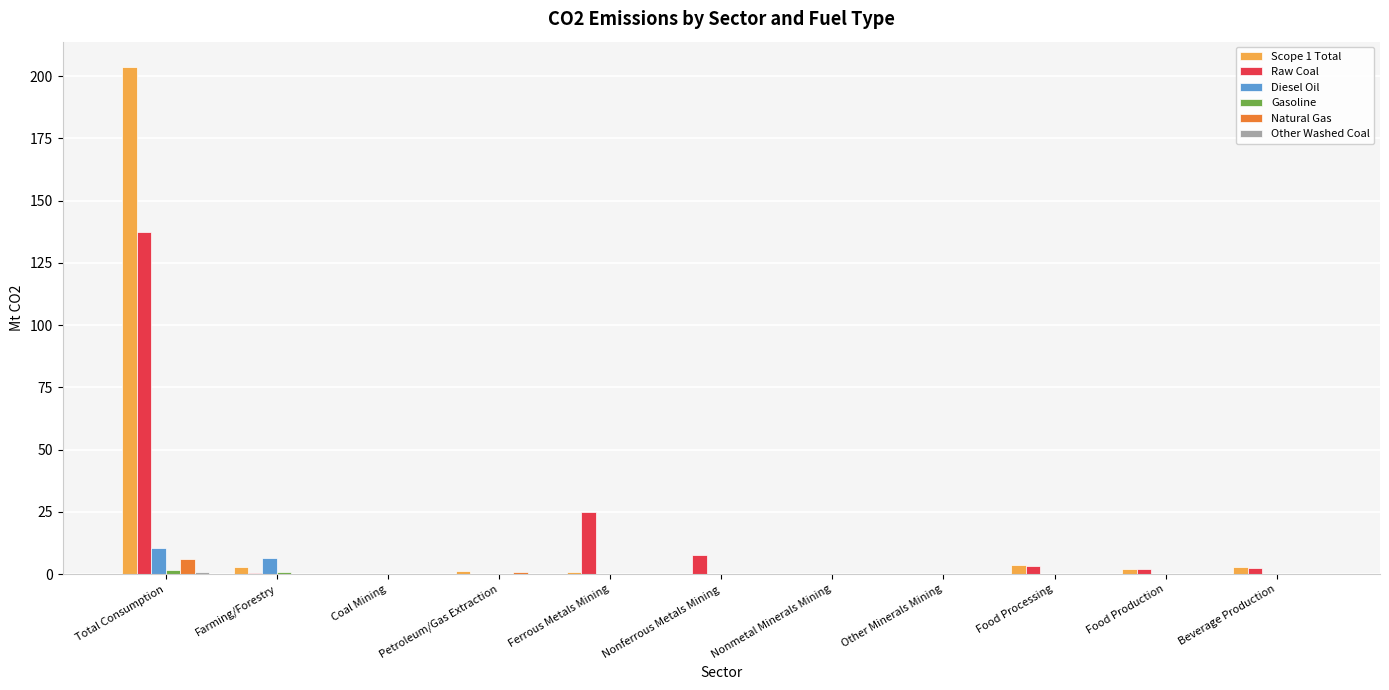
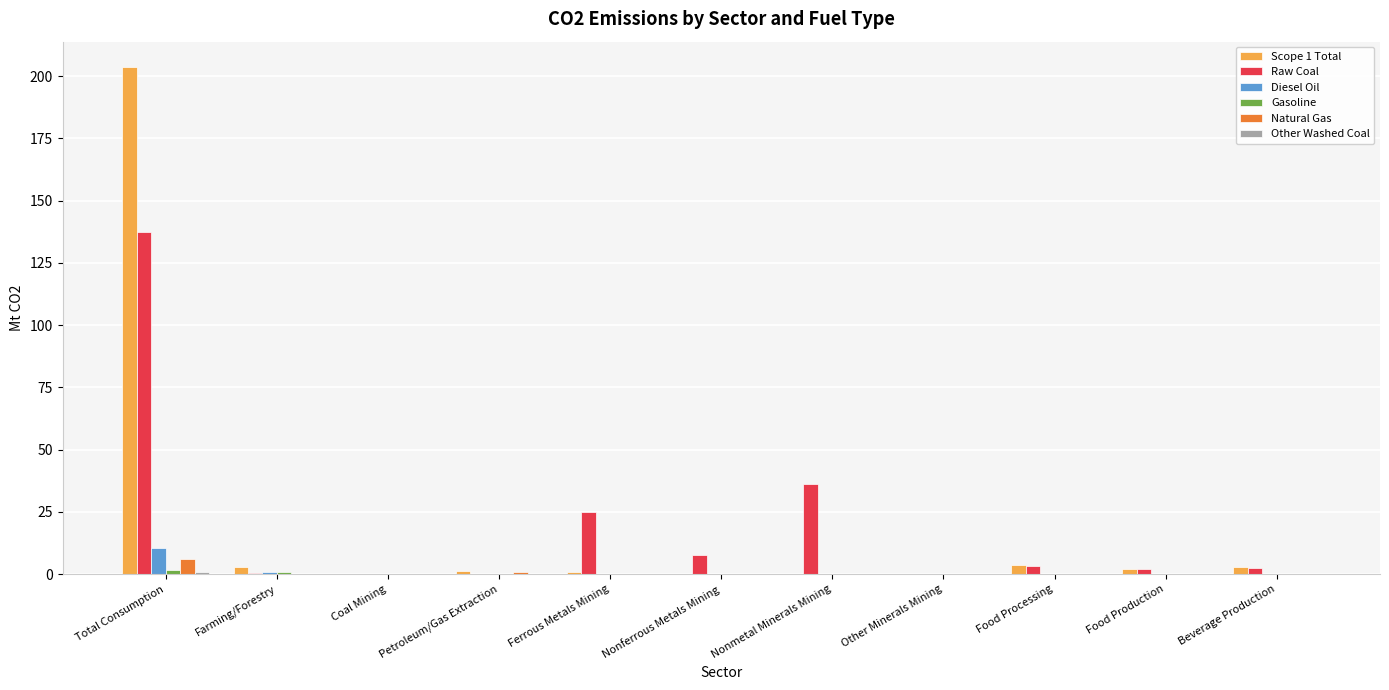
Diesel Oil, Farming/Forestry: 6 -> 1
Raw Coal, Nonmetal Minerals Mining: 0 -> 36
